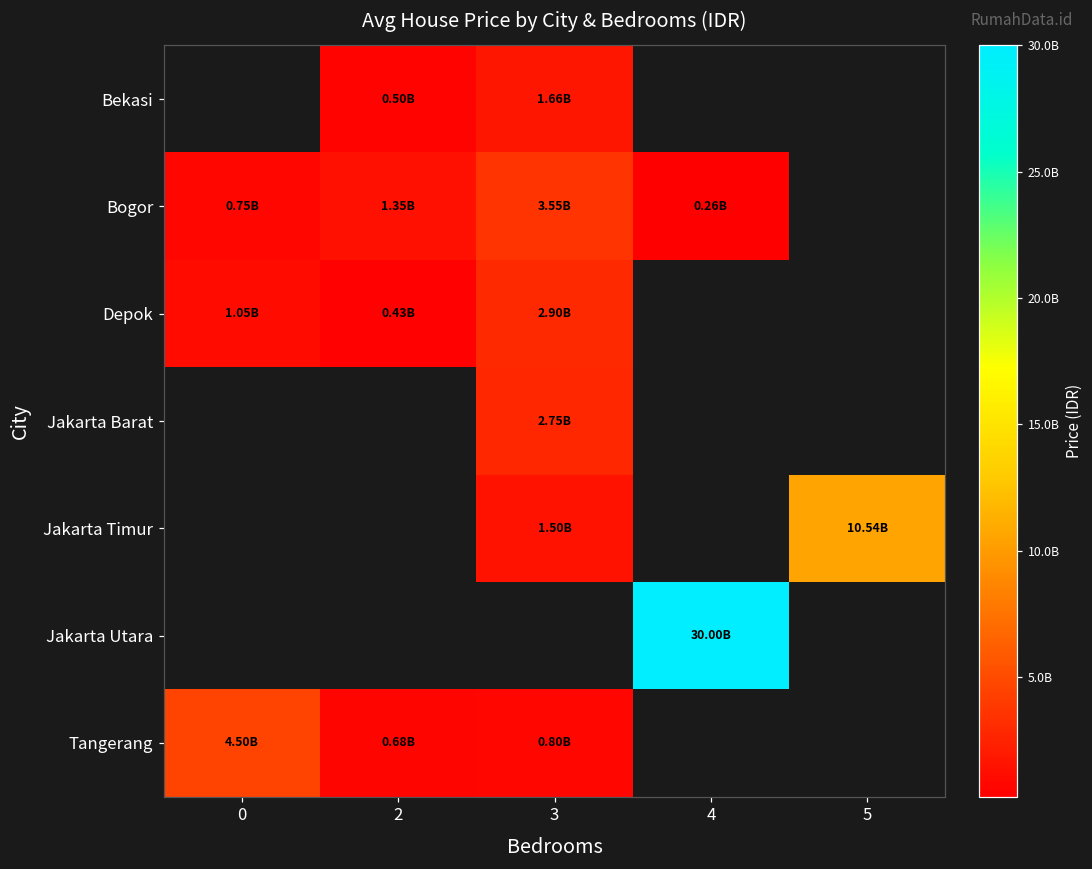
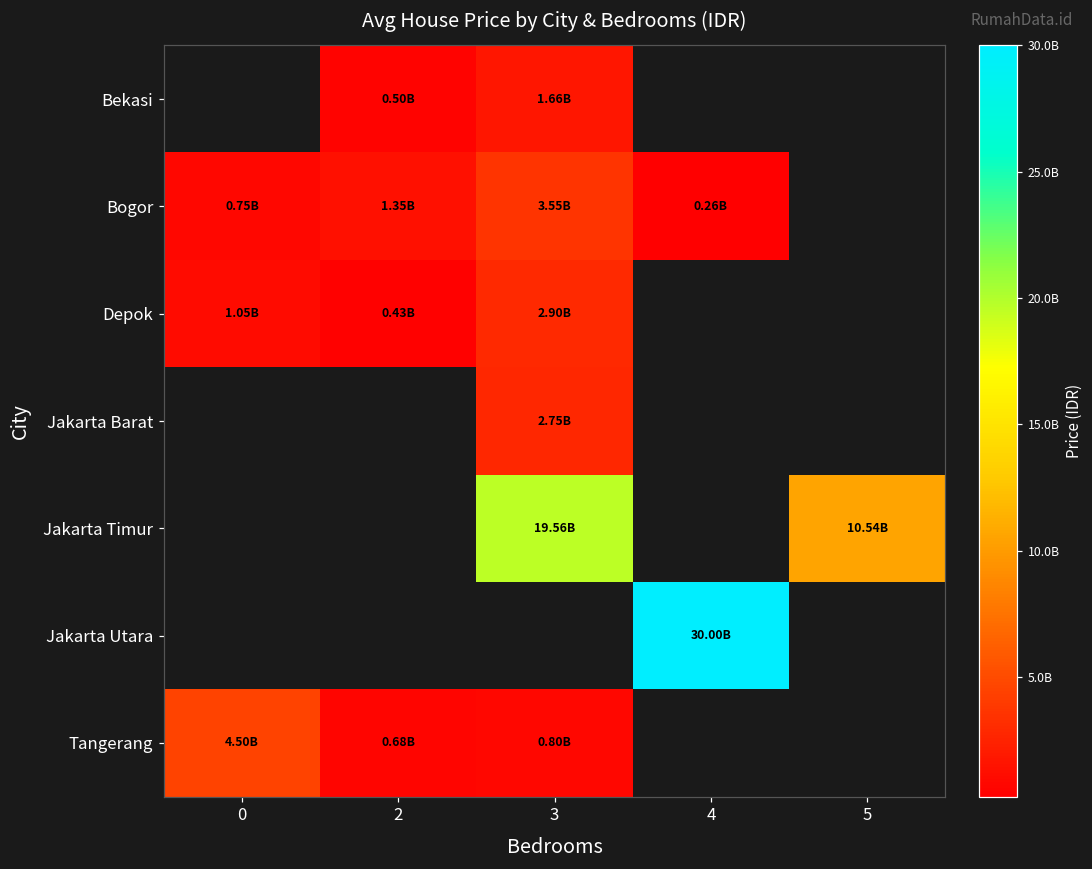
Jakarta Timur, 3: 1.50B -> 19.56B
